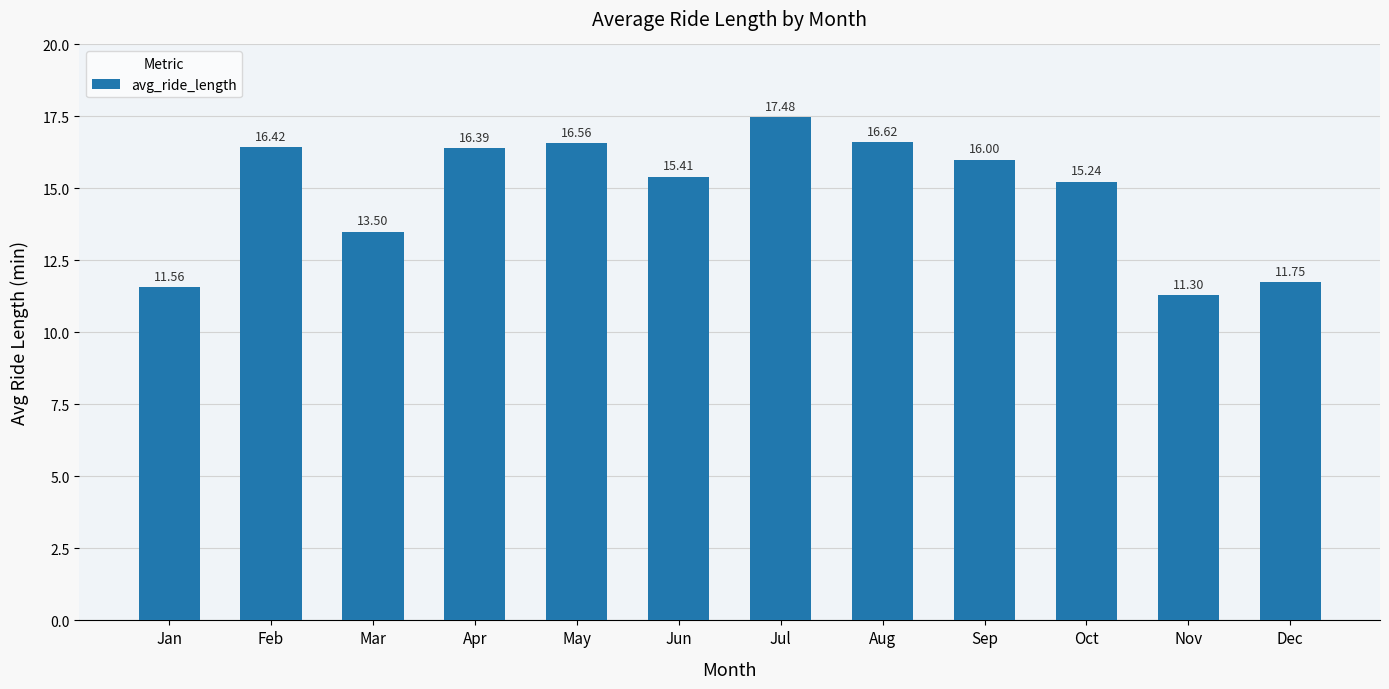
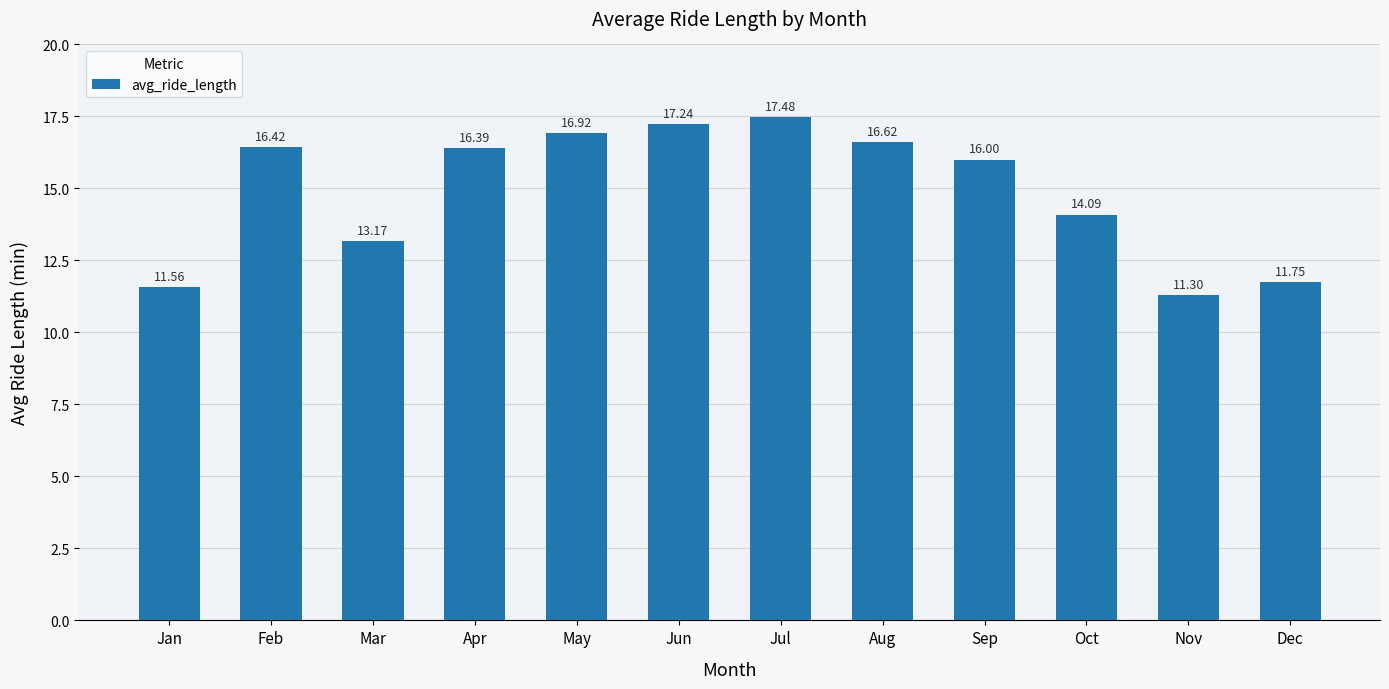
Mar: 13.50 -> 13.17
May: 16.56 -> 16.92
Jun: 15.41 -> 17.24
Oct: 15.24 -> 14.09
